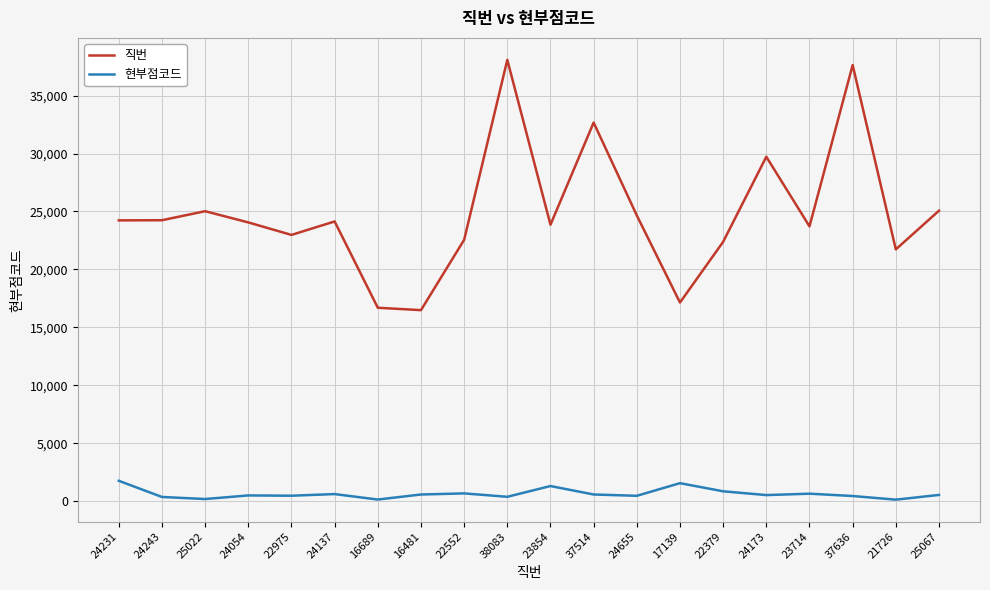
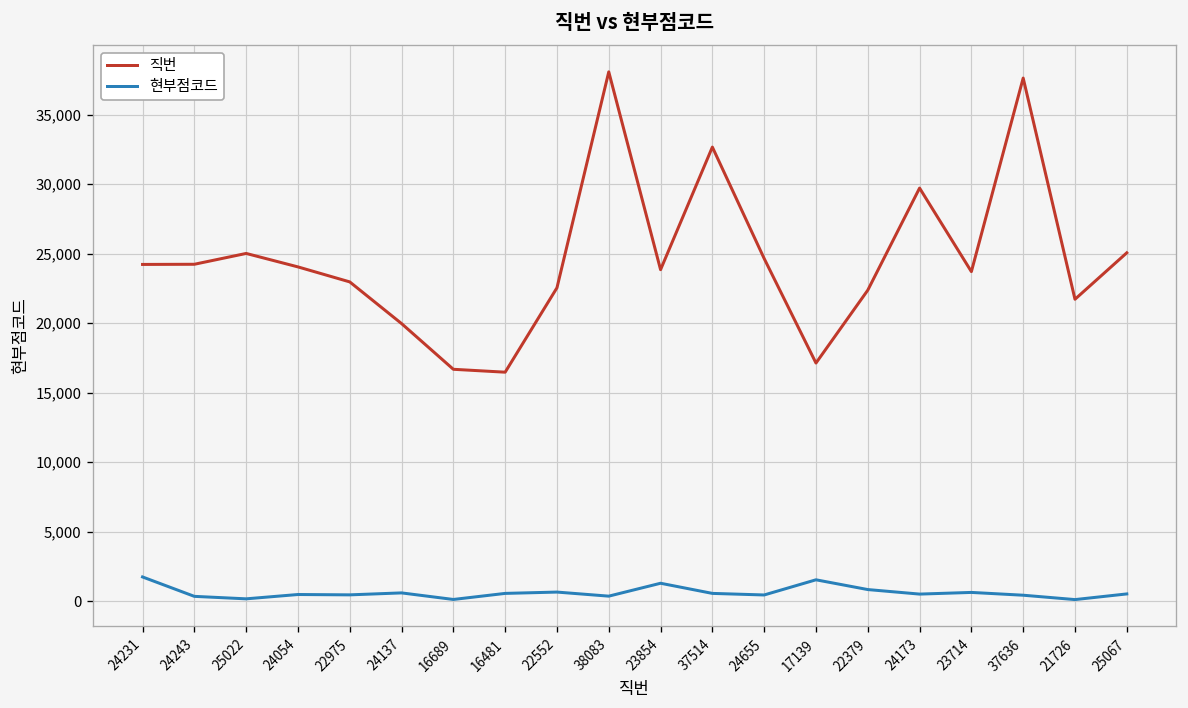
직번, 24137: 24,100 -> 20,000
